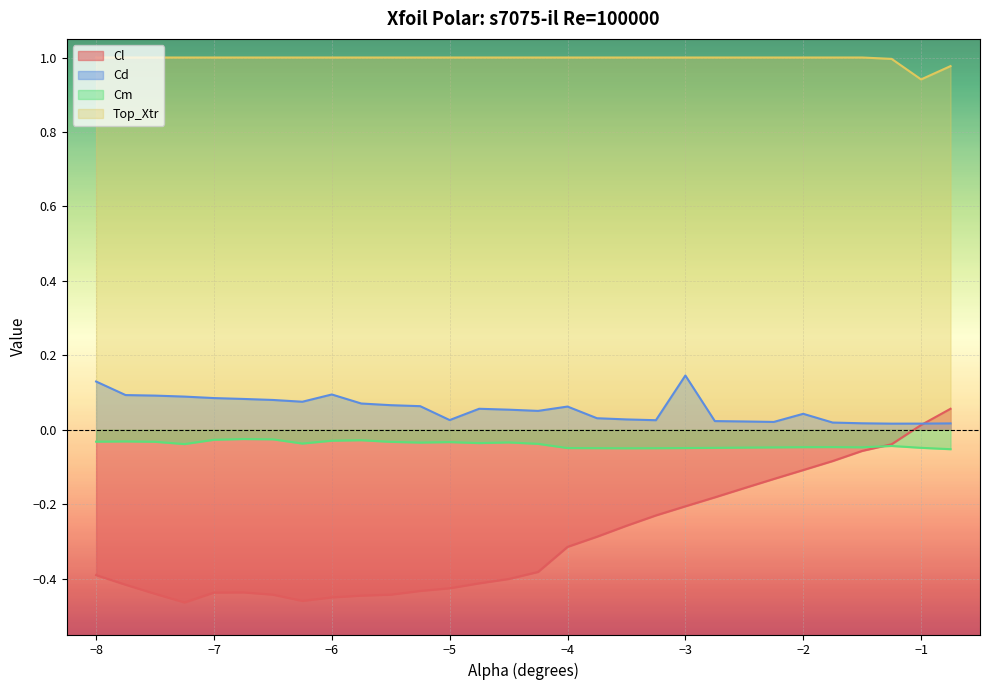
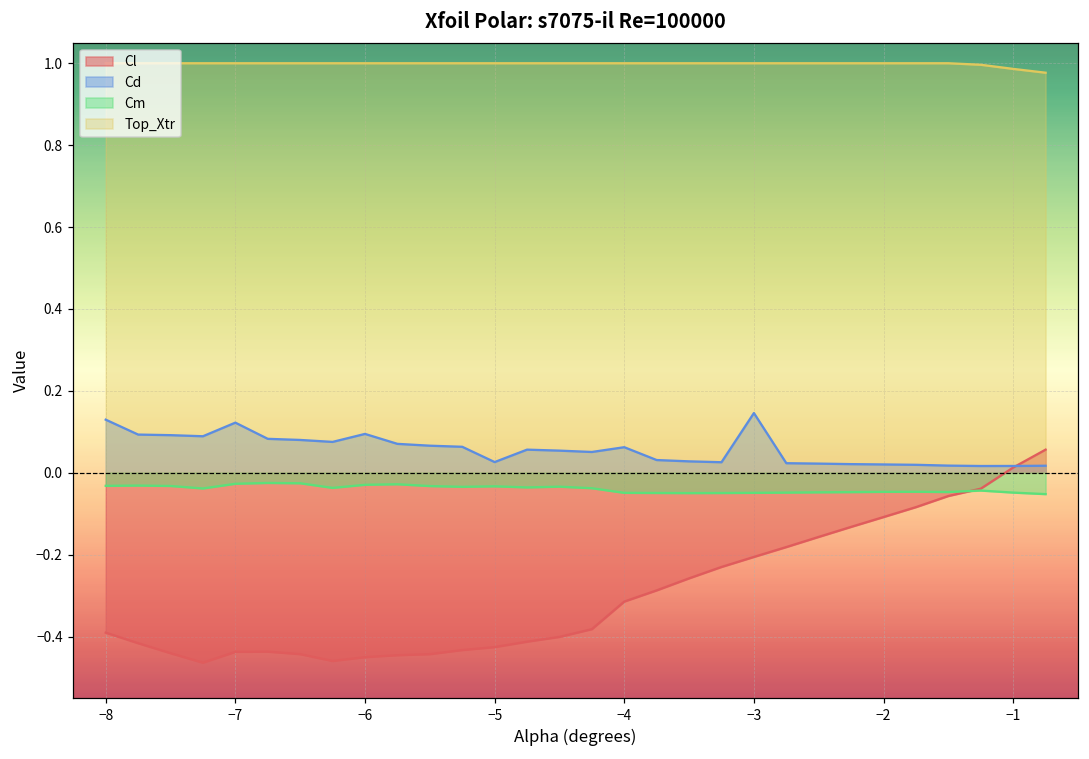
Cd, −7: 0.09 -> 0.12
Cd, −2: 0.04 -> 0.02
Top_Xtr, −1: 0.94 -> 0.99
